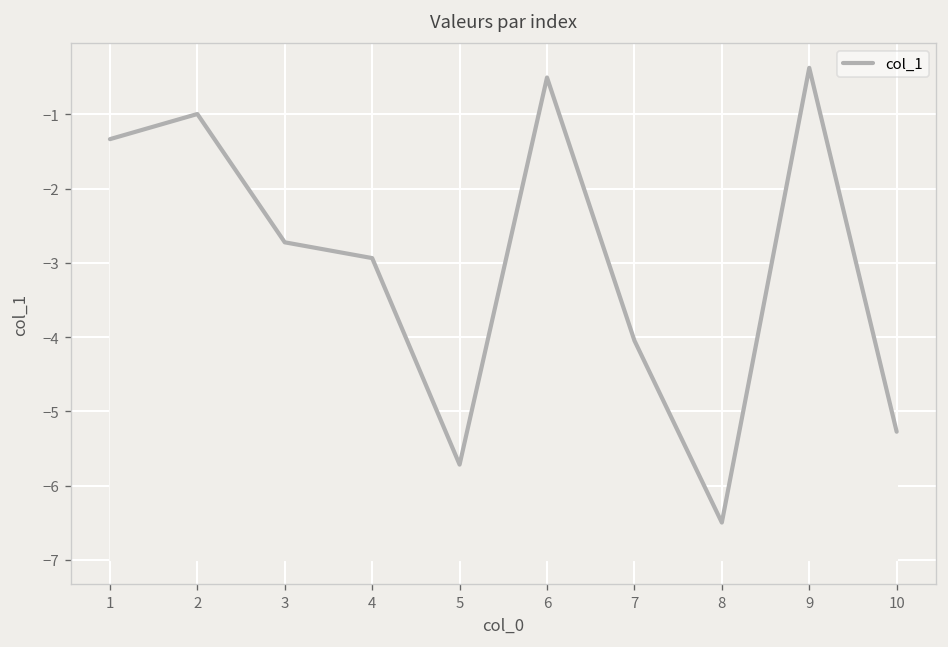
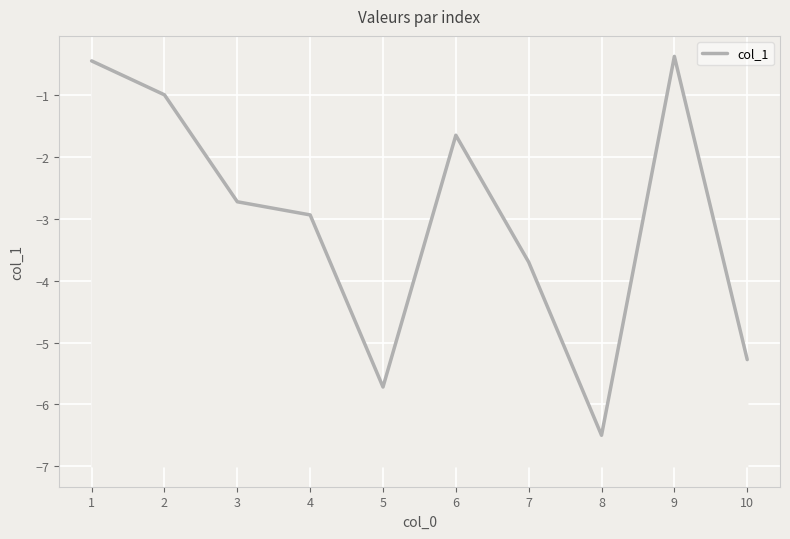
1: -1.3 -> -0.4
6: -0.5 -> -1.6
7: -4.0 -> -3.7
